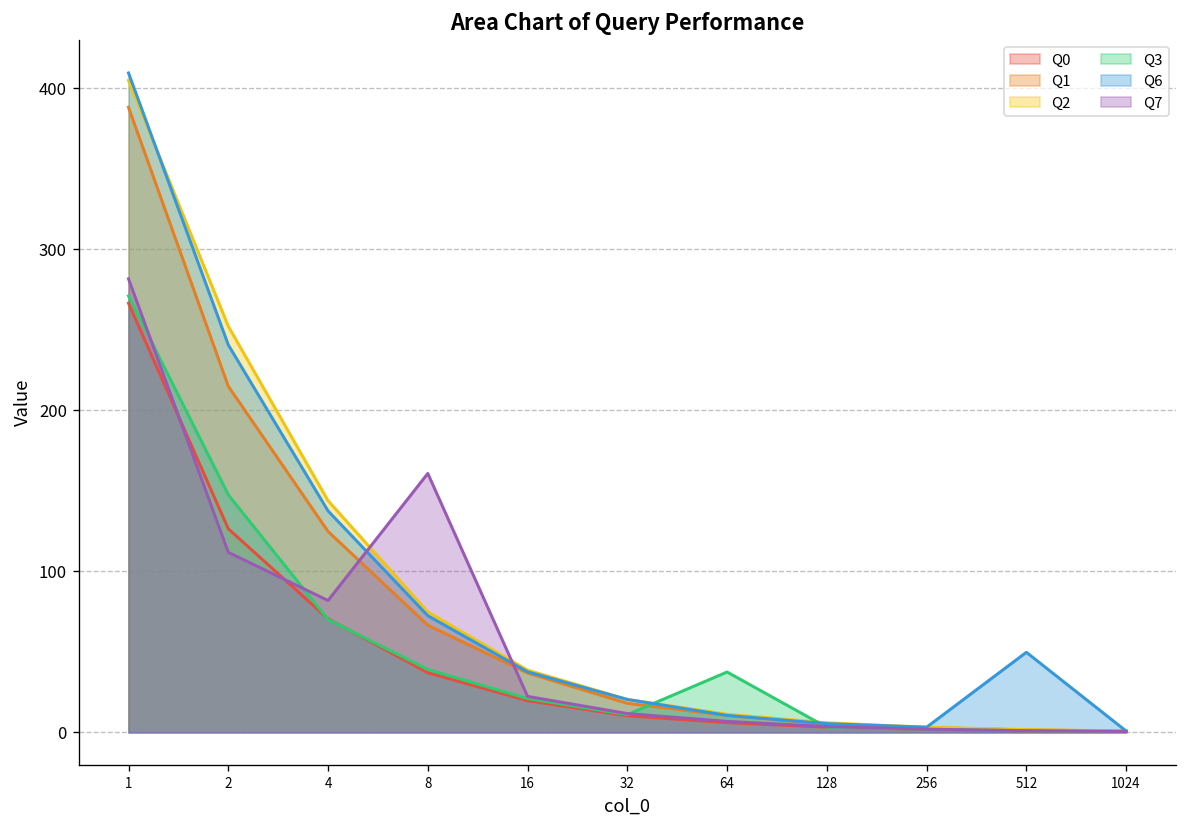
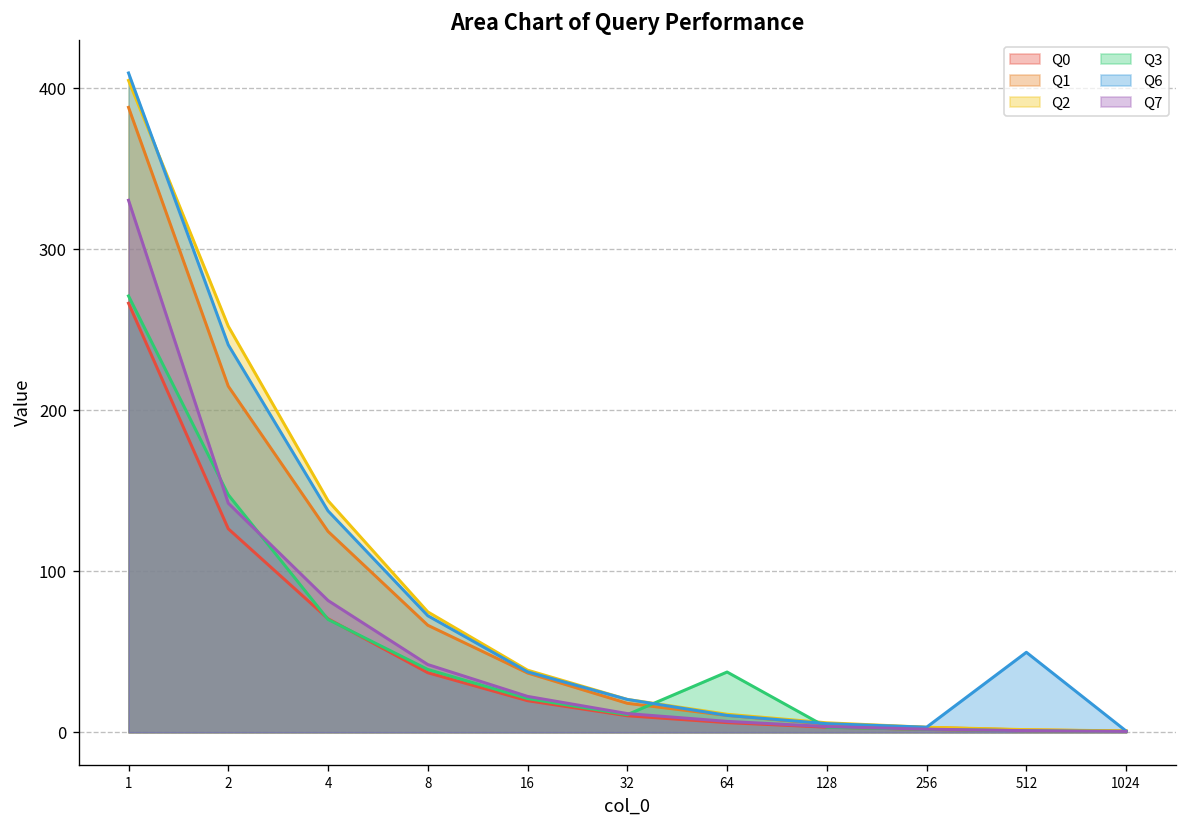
Q7, 1: 282 -> 330
Q7, 2: 112 -> 142
Q7, 8: 161 -> 42
